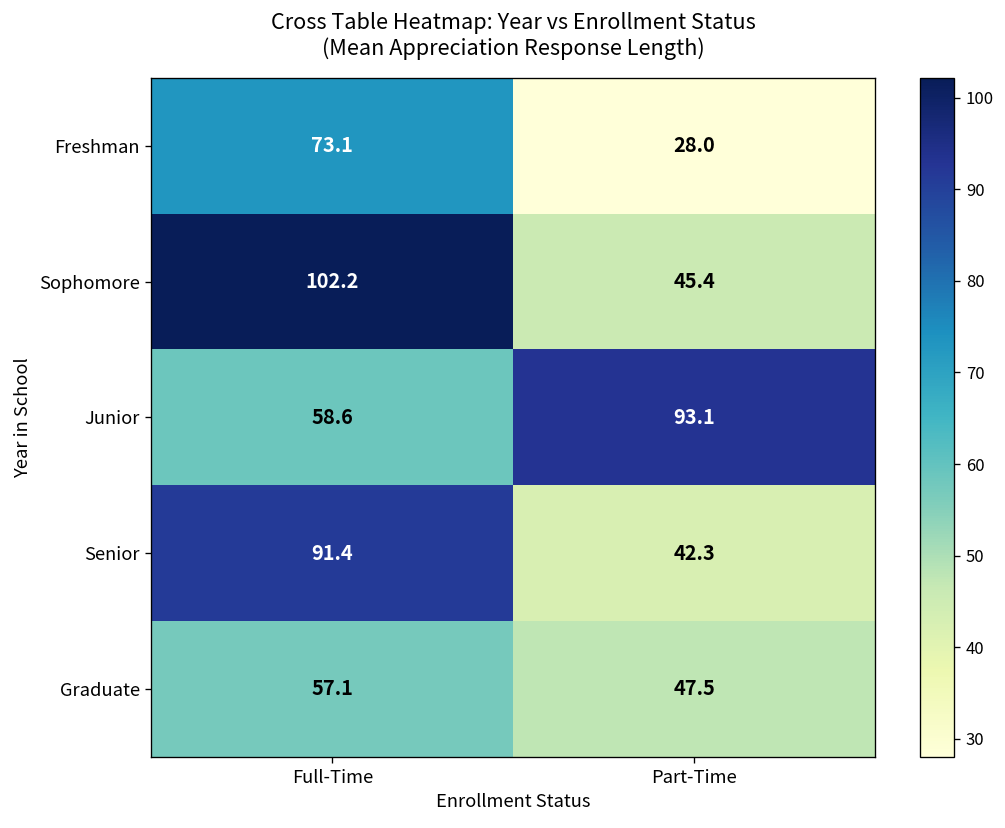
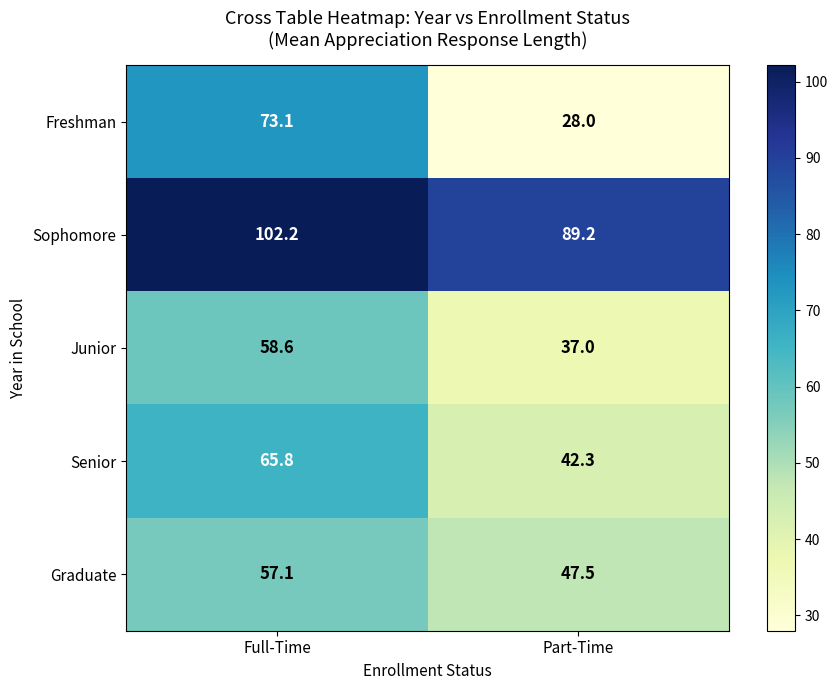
Sophomore, Part-Time: 45.4 -> 89.2
Junior, Part-Time: 93.1 -> 37.0
Senior, Full-Time: 91.4 -> 65.8
